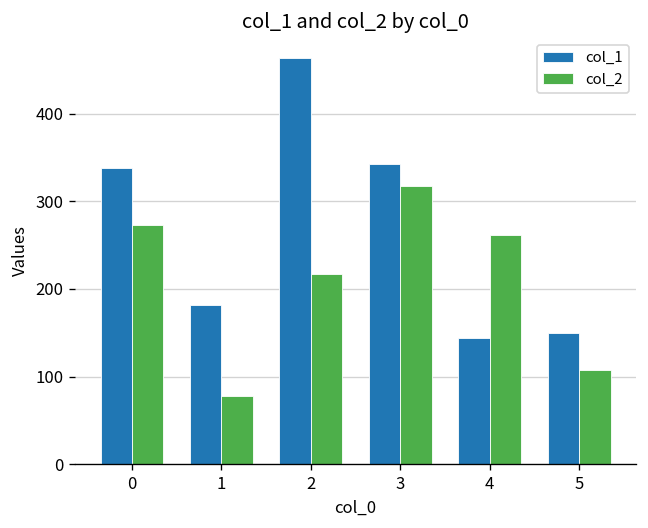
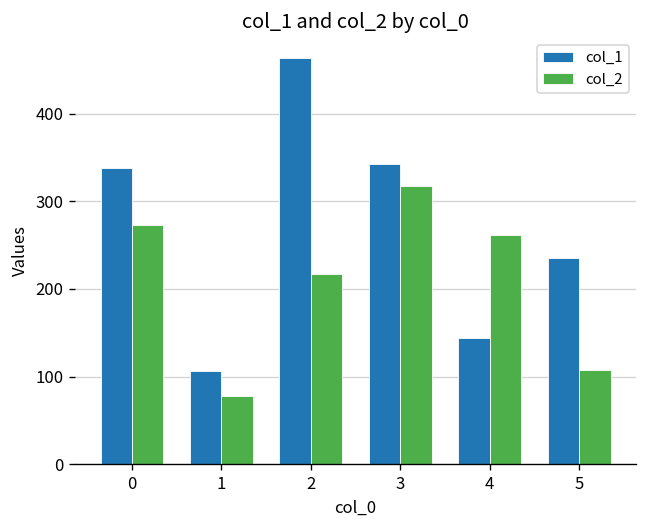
col_1, 1: 180 -> 110
col_1, 5: 150 -> 240
